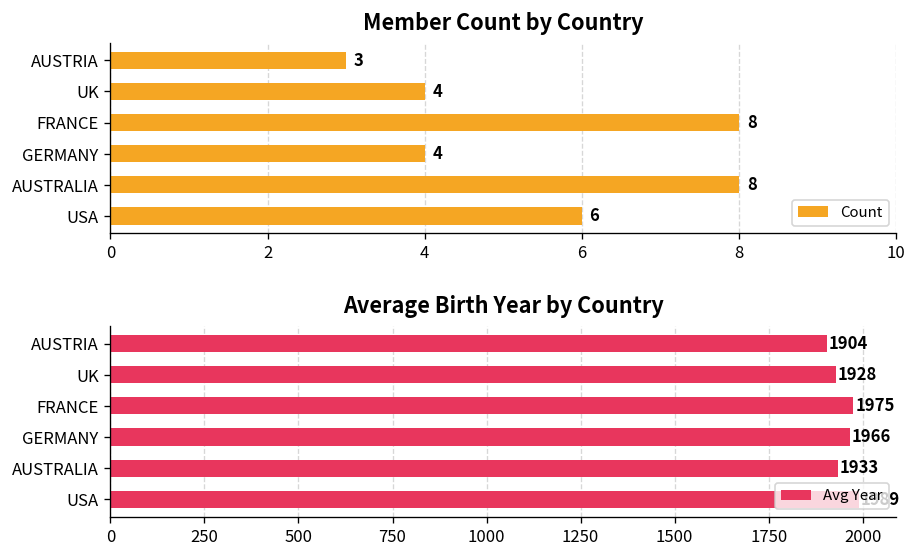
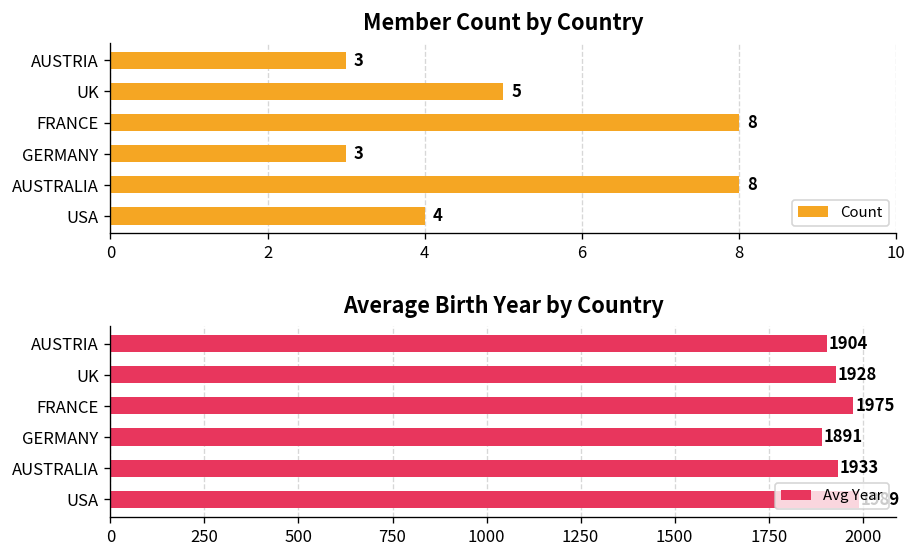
Member Count by Country, UK: 4 -> 5
Member Count by Country, GERMANY: 4 -> 3
Member Count by Country, USA: 6 -> 4
Average Birth Year by Country, GERMANY: 1966 -> 1891
